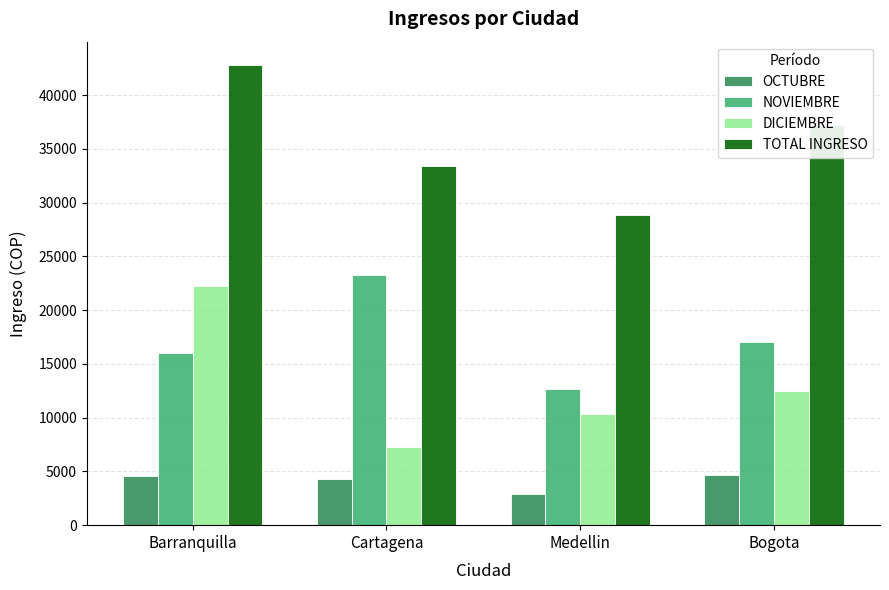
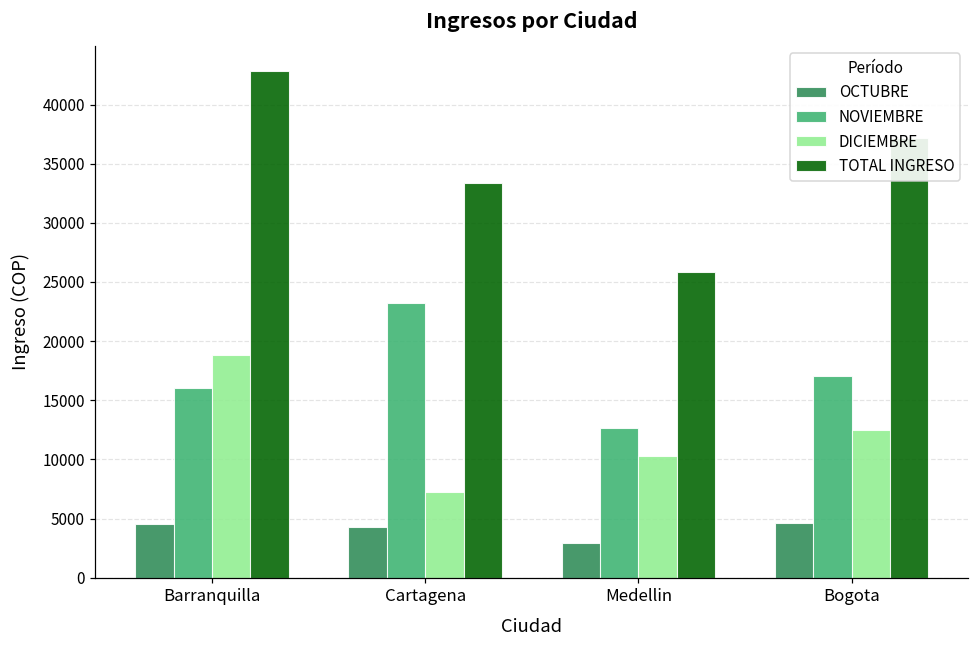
DICIEMBRE, Barranquilla: 22200 -> 18800
TOTAL INGRESO, Medellin: 28900 -> 25900
